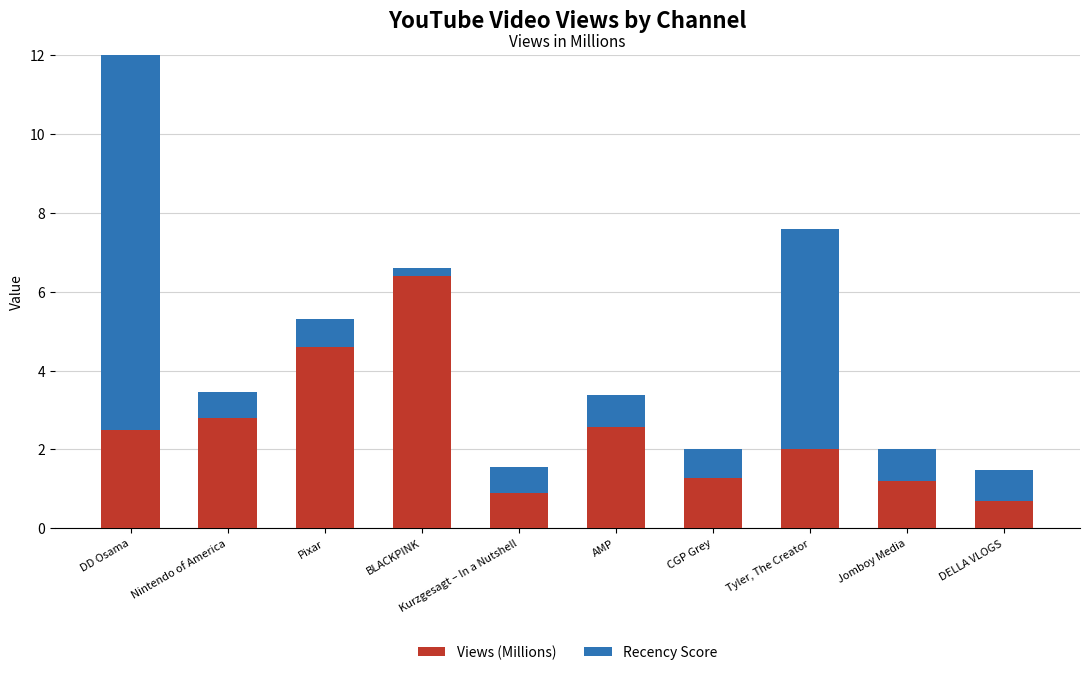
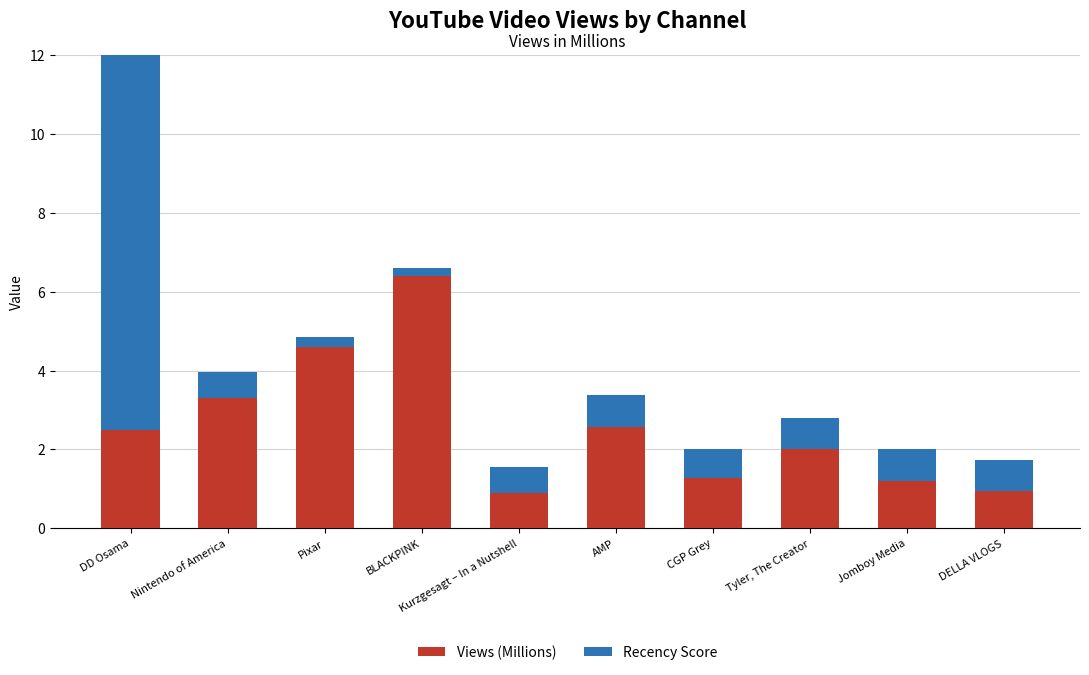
Views (Millions), Nintendo of America: 2.8 -> 3.3
Recency Score, Pixar: 0.7 -> 0.2
Recency Score, Tyler, The Creator: 5.6 -> 0.8
Views (Millions), DELLA VLOGS: 0.7 -> 0.9
